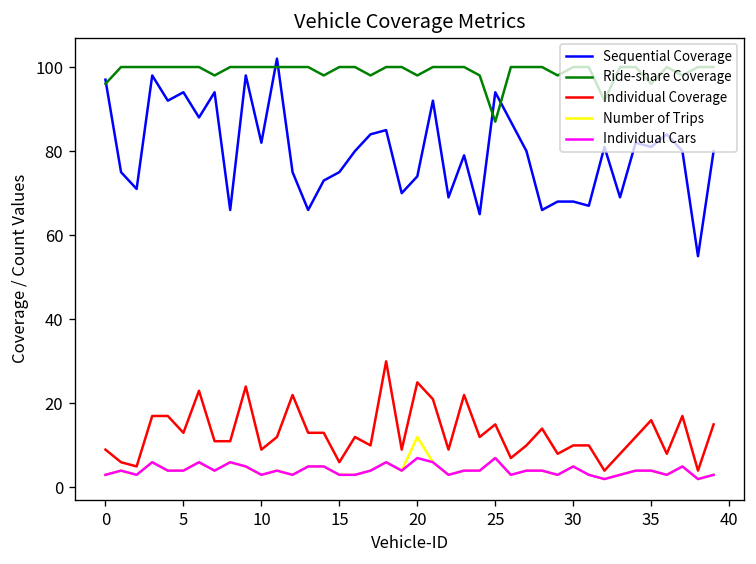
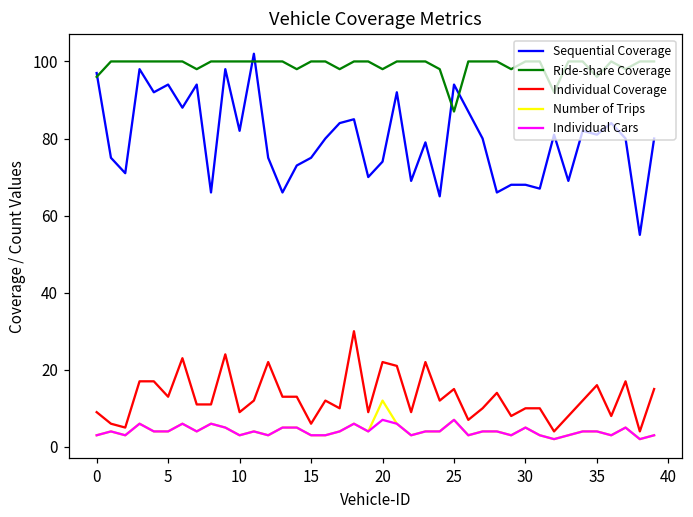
Individual Coverage, 20: 25 -> 22
